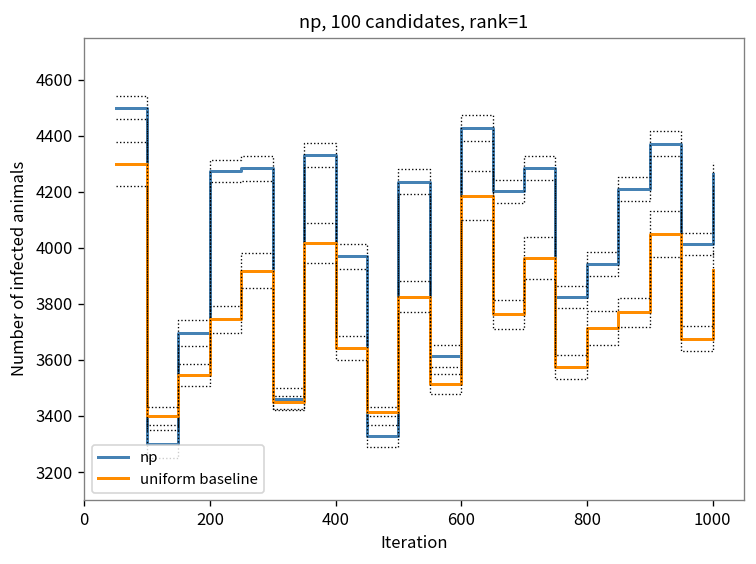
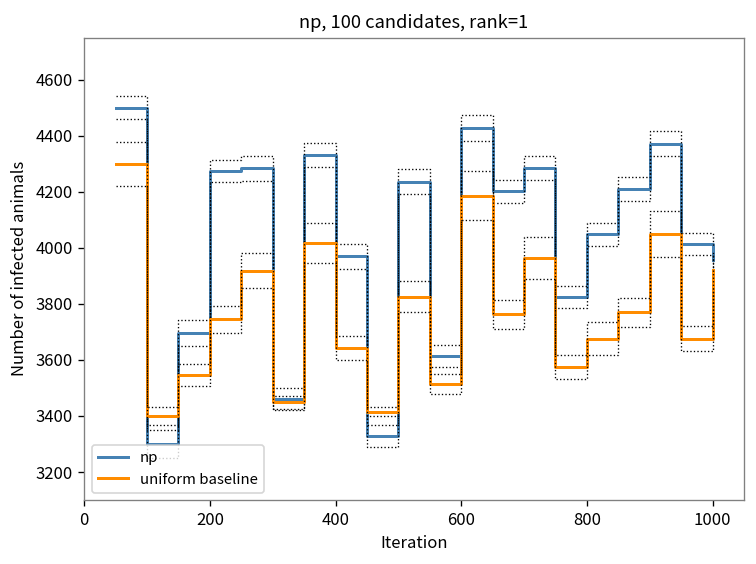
np, 800: 3940 -> 4050
uniform baseline, 800: 3710 -> 3680
np, 1000: 4260 -> 3960
